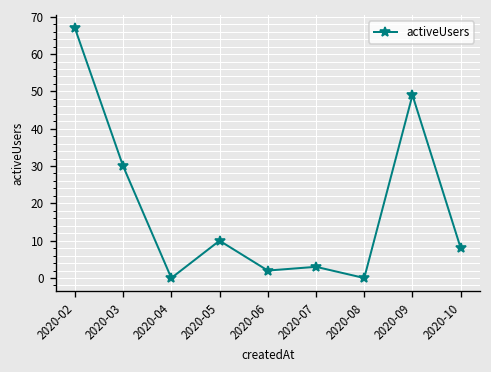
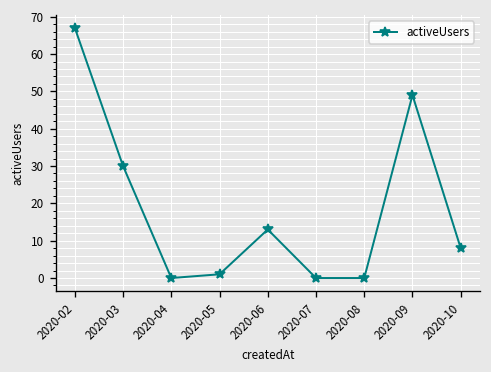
2020-05: 10 -> 1
2020-06: 2 -> 13
2020-07: 3 -> 0
